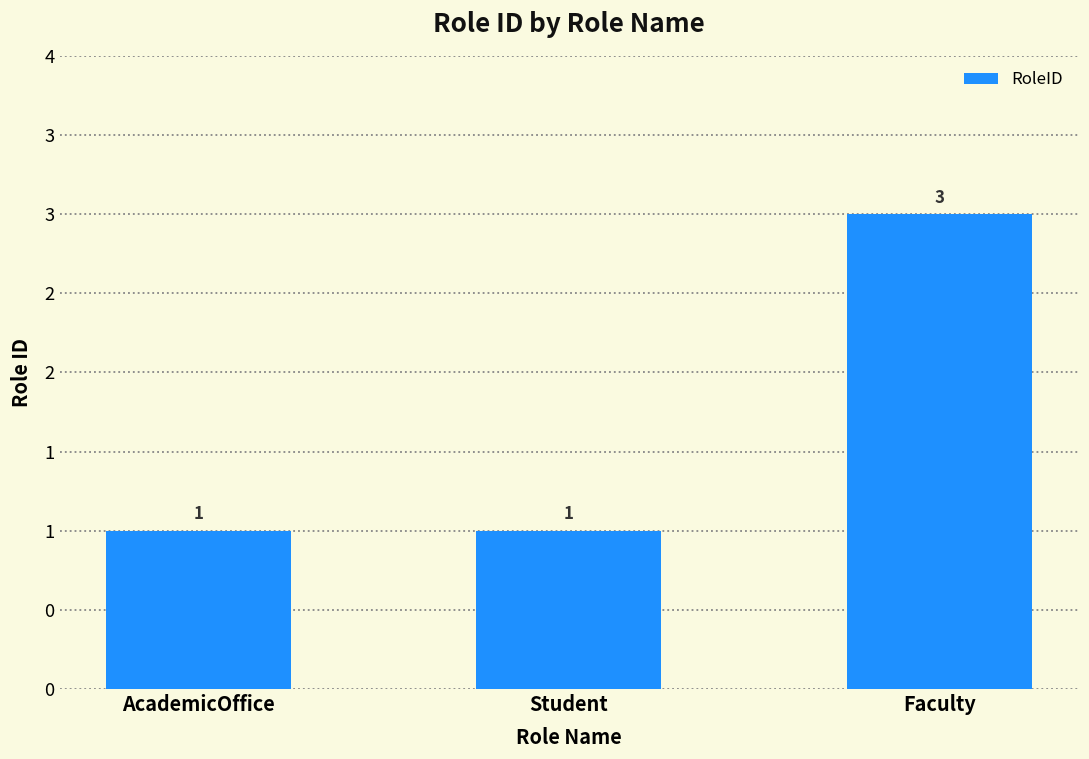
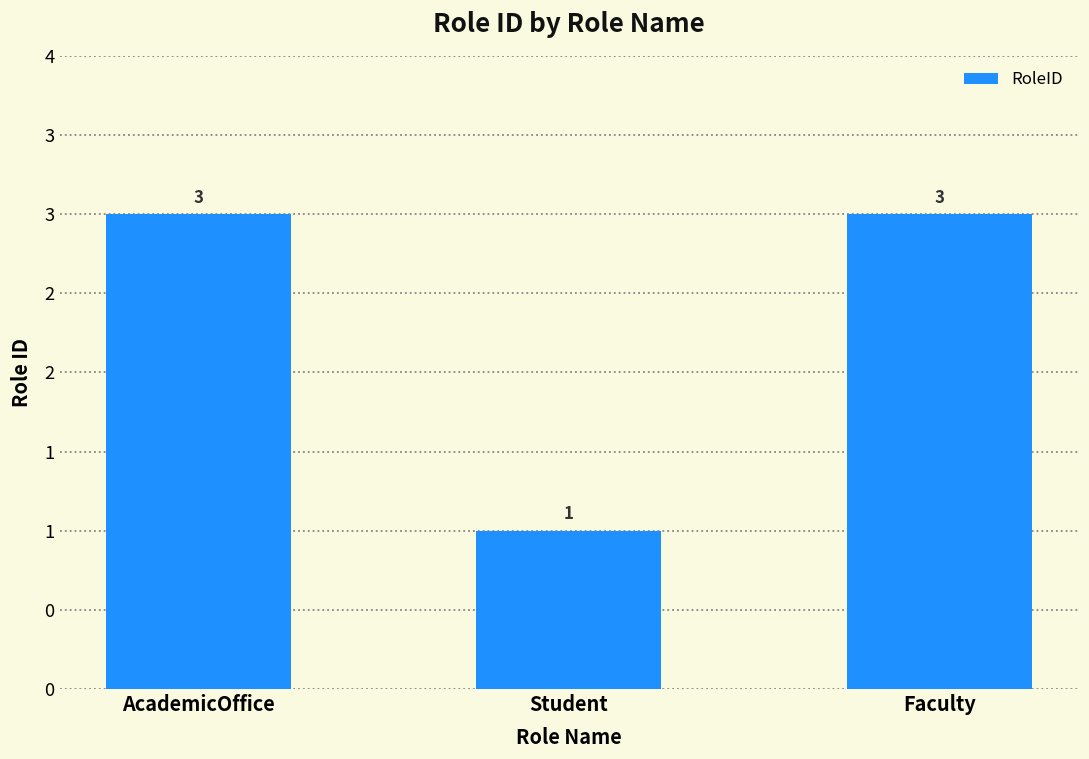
AcademicOffice: 1 -> 3
